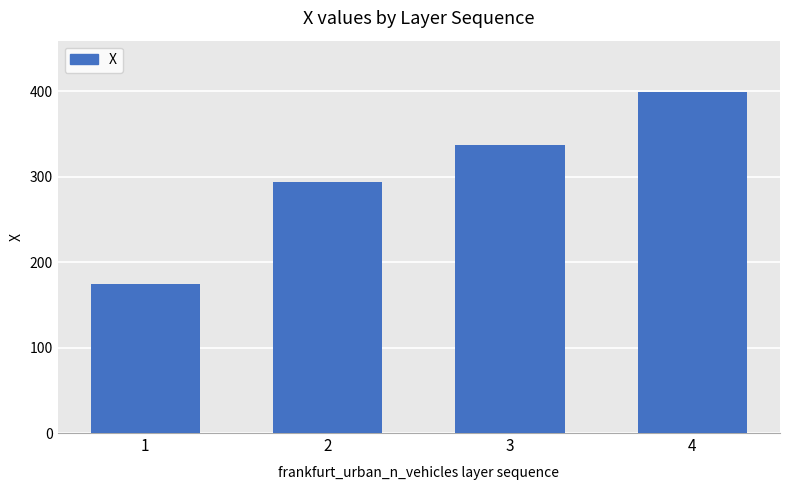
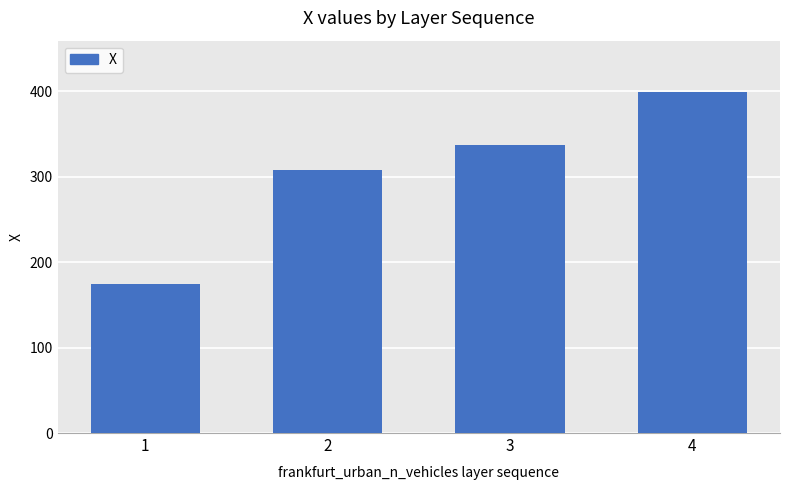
2: 290 -> 310
